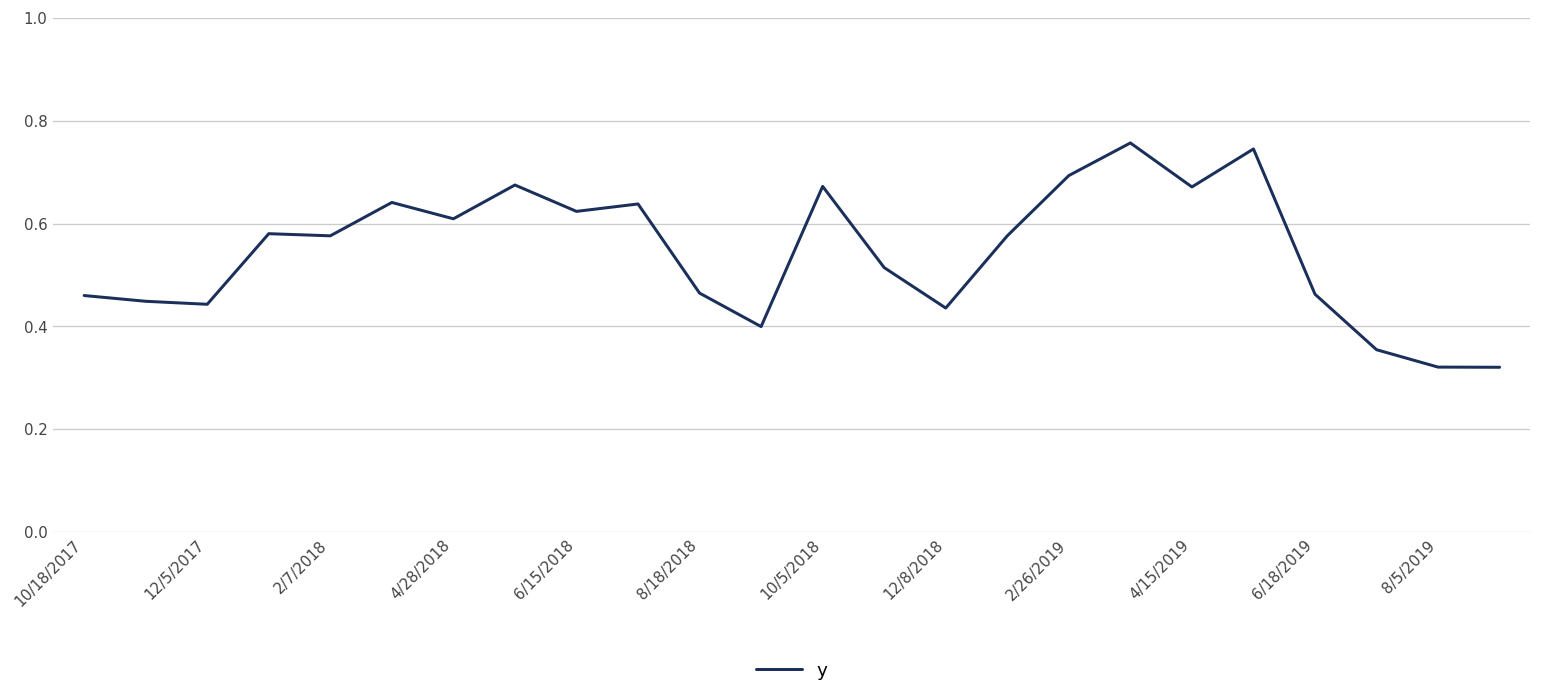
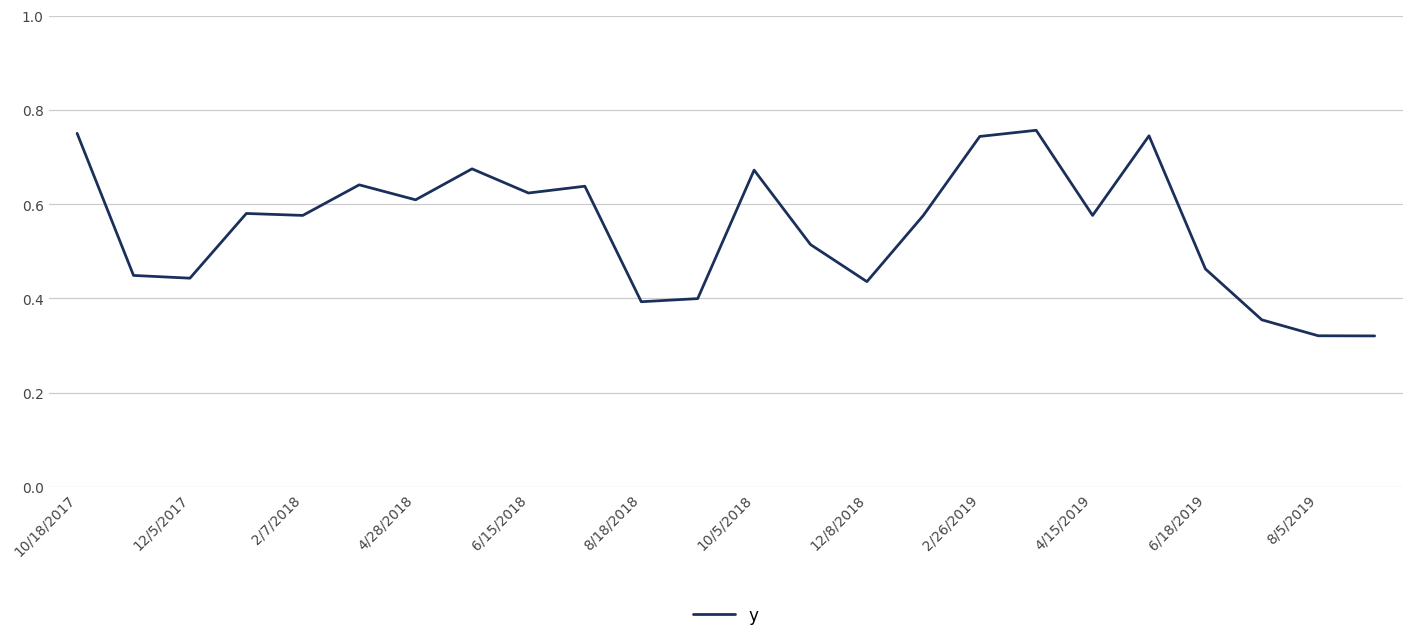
10/18/2017: 0.46 -> 0.75
8/18/2018: 0.46 -> 0.39
2/26/2019: 0.69 -> 0.74
4/15/2019: 0.67 -> 0.58
